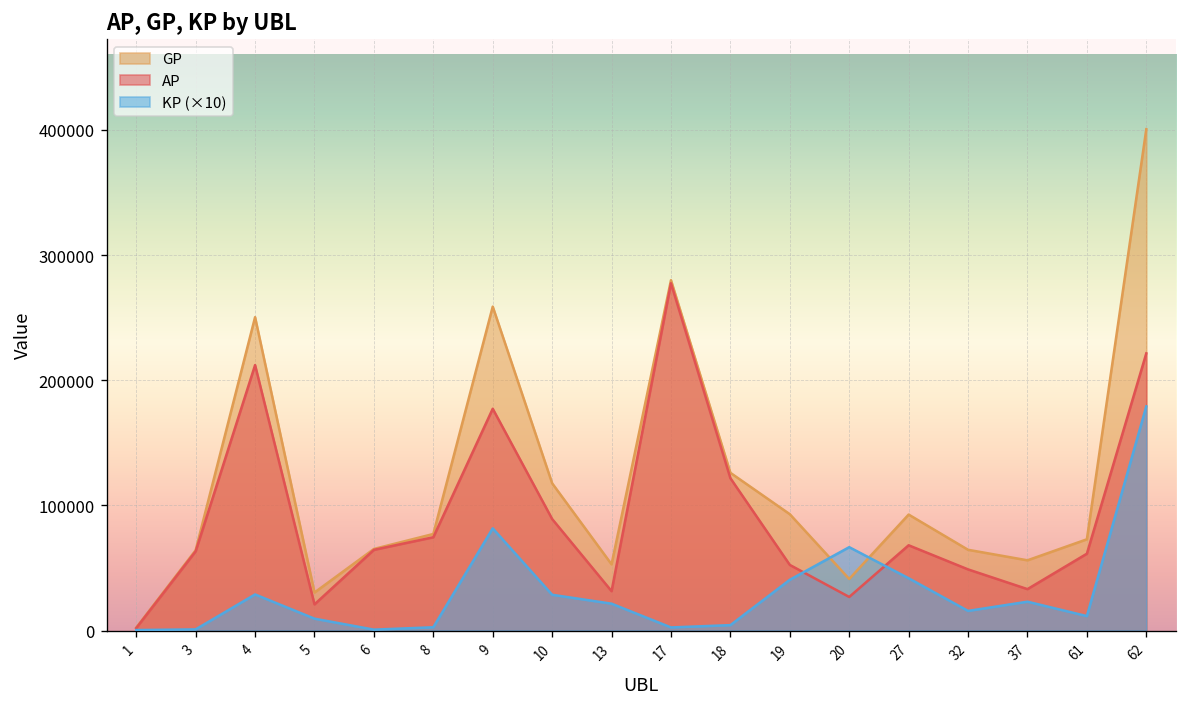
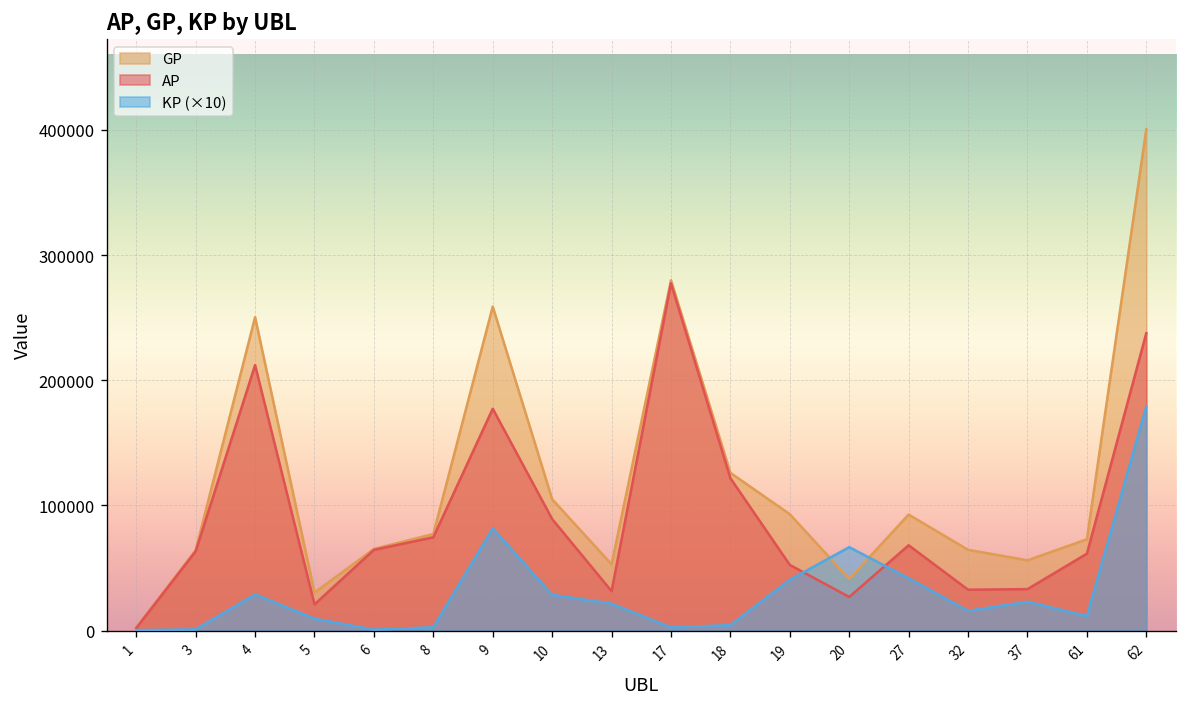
GP, 10: 118000 -> 105000
AP, 32: 49000 -> 33000
AP, 62: 221000 -> 238000
